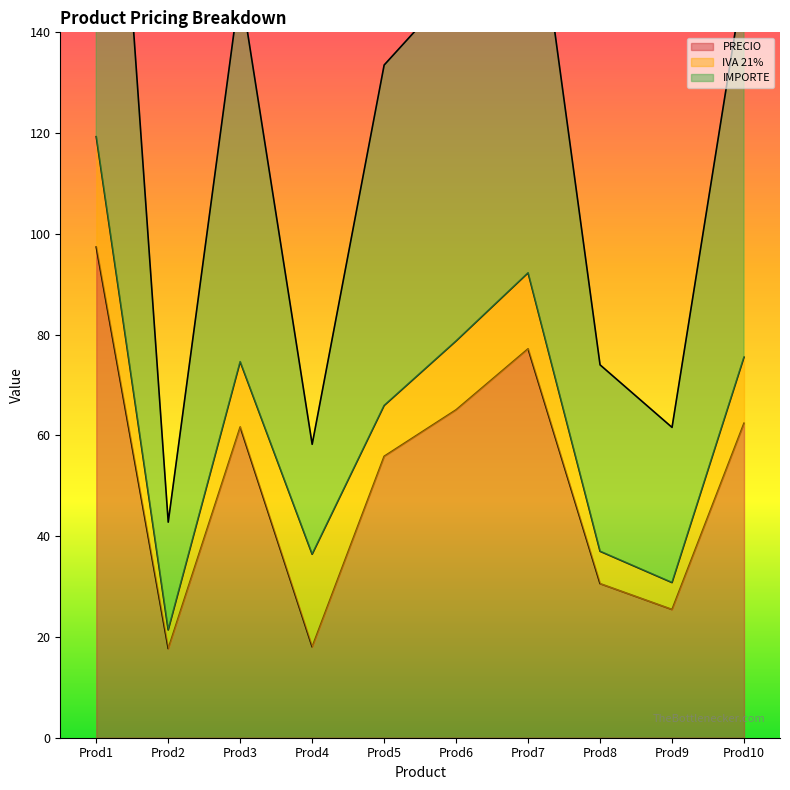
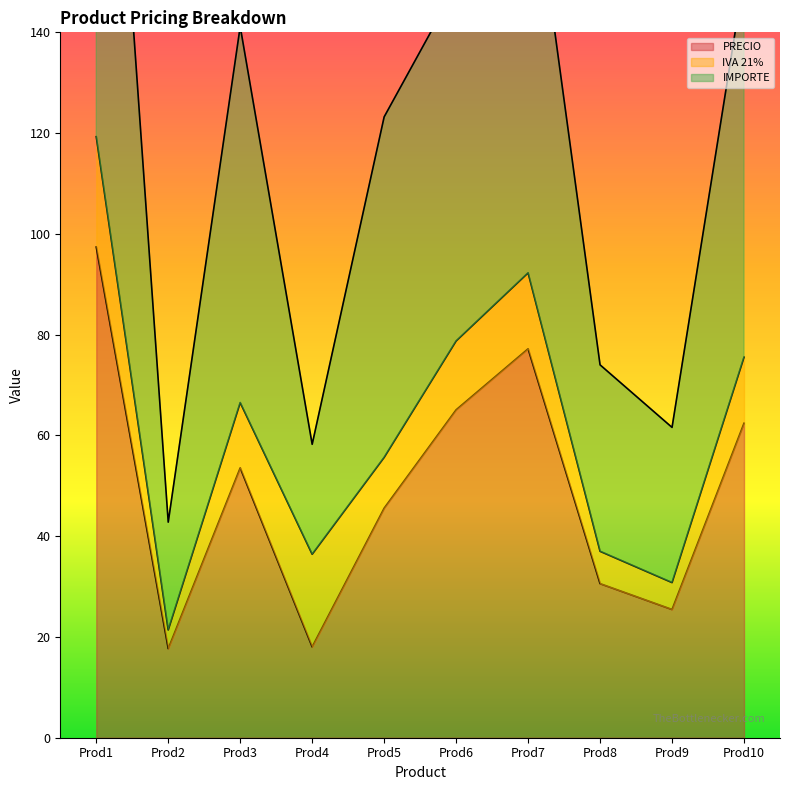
PRECIO, Prod3: 62 -> 54
PRECIO, Prod5: 56 -> 46
